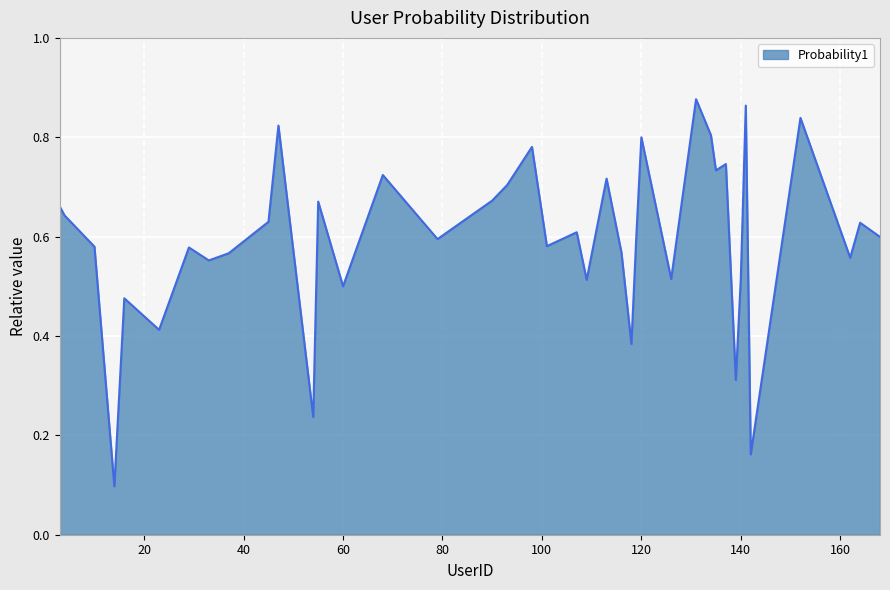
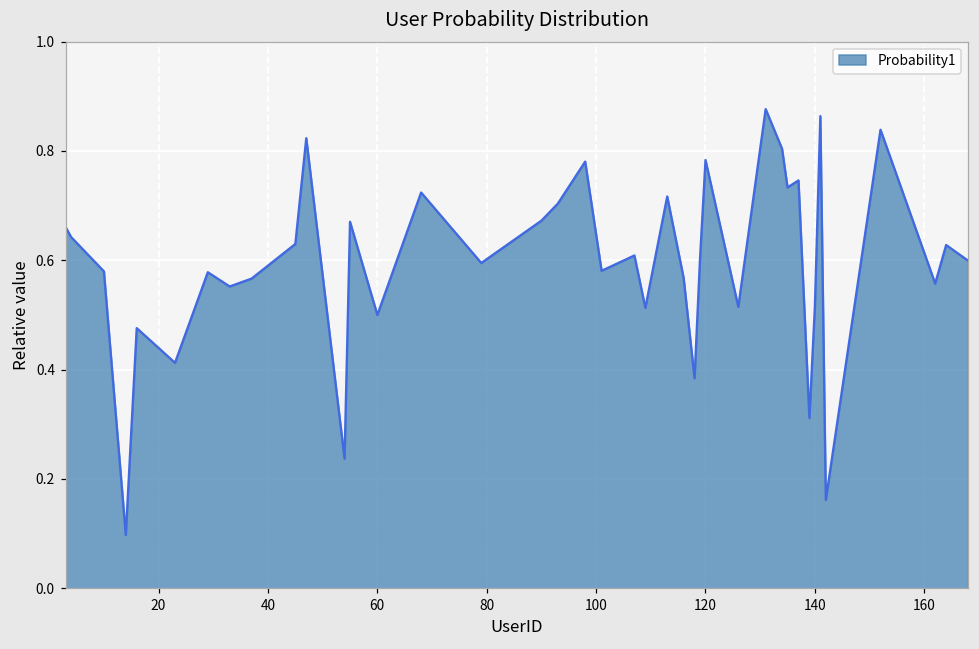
120: 0.80 -> 0.78
